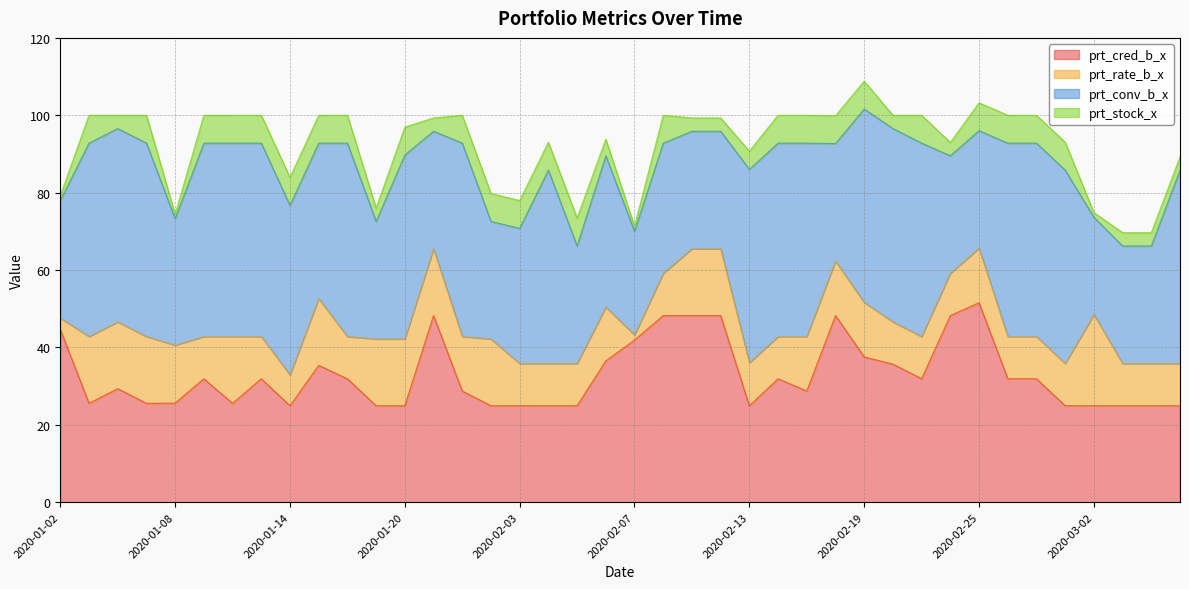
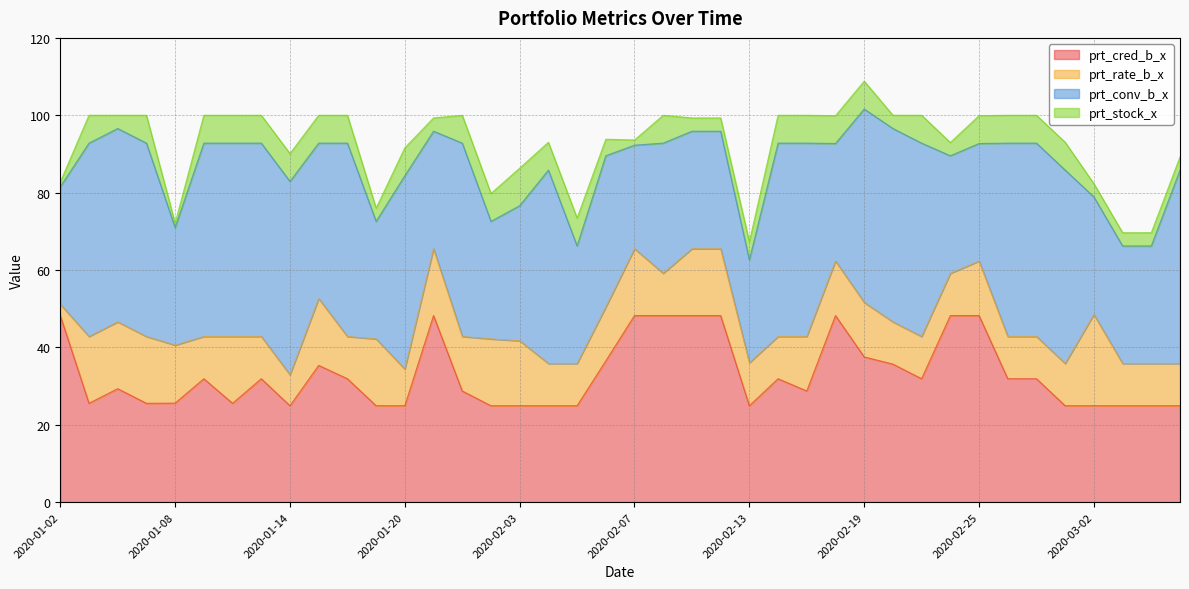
prt_cred_b_x, 2020-01-02: 45 -> 48
prt_conv_b_x, 2020-01-08: 33 -> 30
prt_conv_b_x, 2020-01-14: 44 -> 50
prt_rate_b_x, 2020-01-20: 17 -> 9
prt_conv_b_x, 2020-01-20: 48 -> 50
prt_rate_b_x, 2020-02-03: 11 -> 17
prt_stock_x, 2020-02-03: 7 -> 10
prt_cred_b_x, 2020-02-07: 42 -> 48
prt_rate_b_x, 2020-02-07: 1 -> 17
prt_conv_b_x, 2020-02-13: 50 -> 27
prt_cred_b_x, 2020-02-25: 52 -> 48
prt_conv_b_x, 2020-03-02: 25 -> 30
prt_stock_x, 2020-03-02: 1 -> 3
